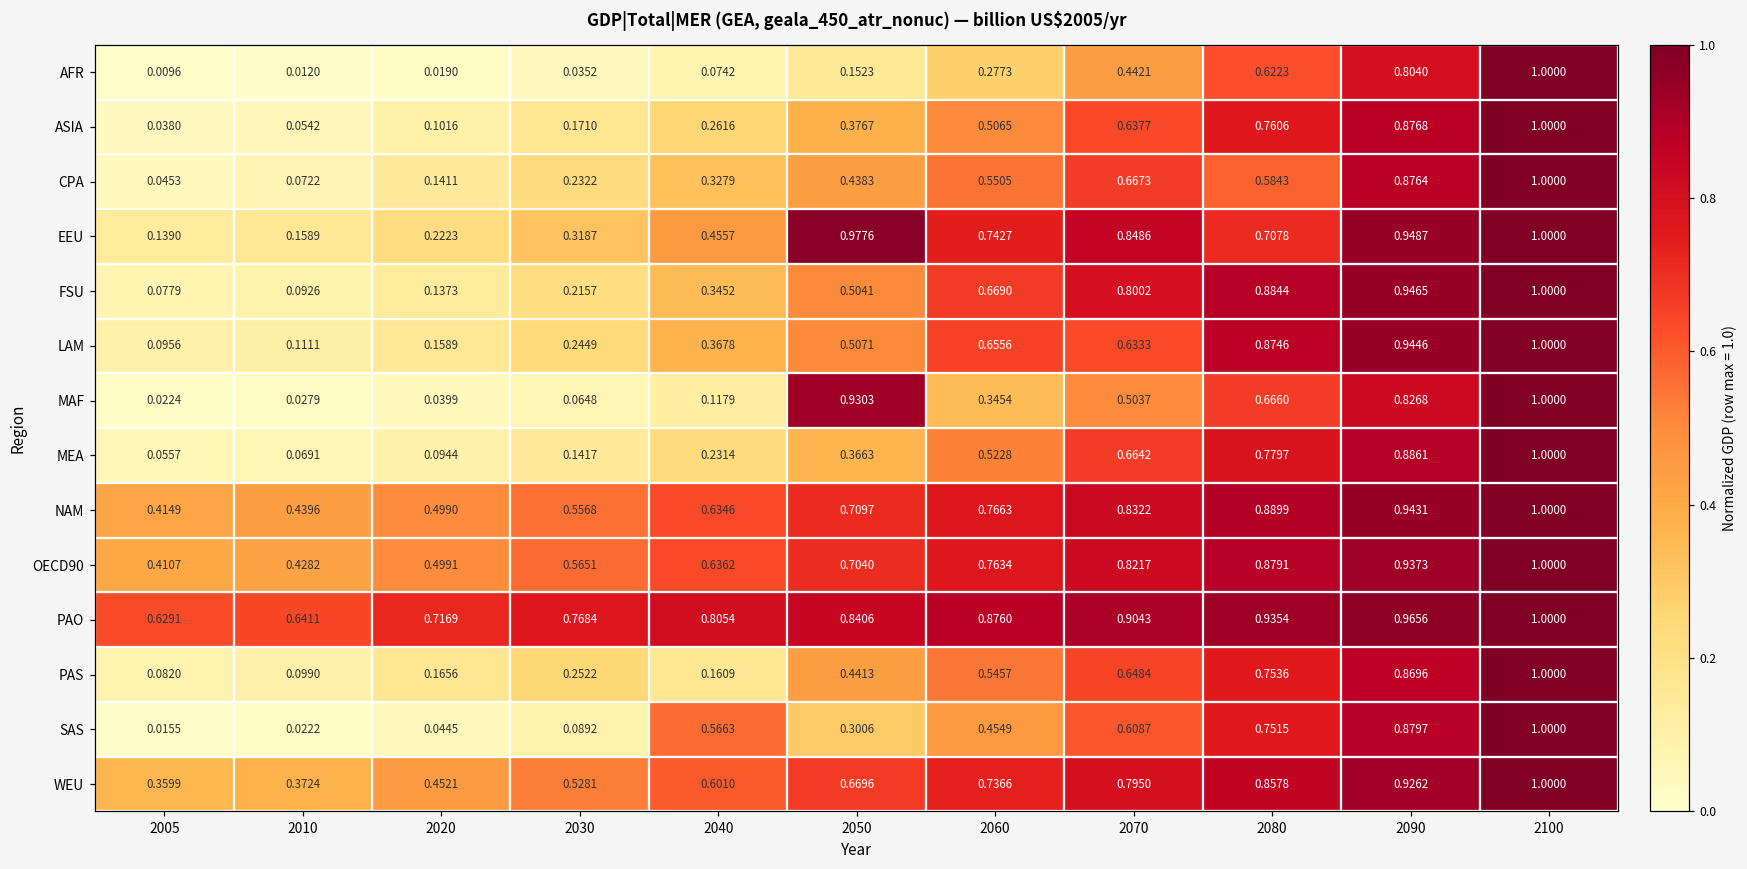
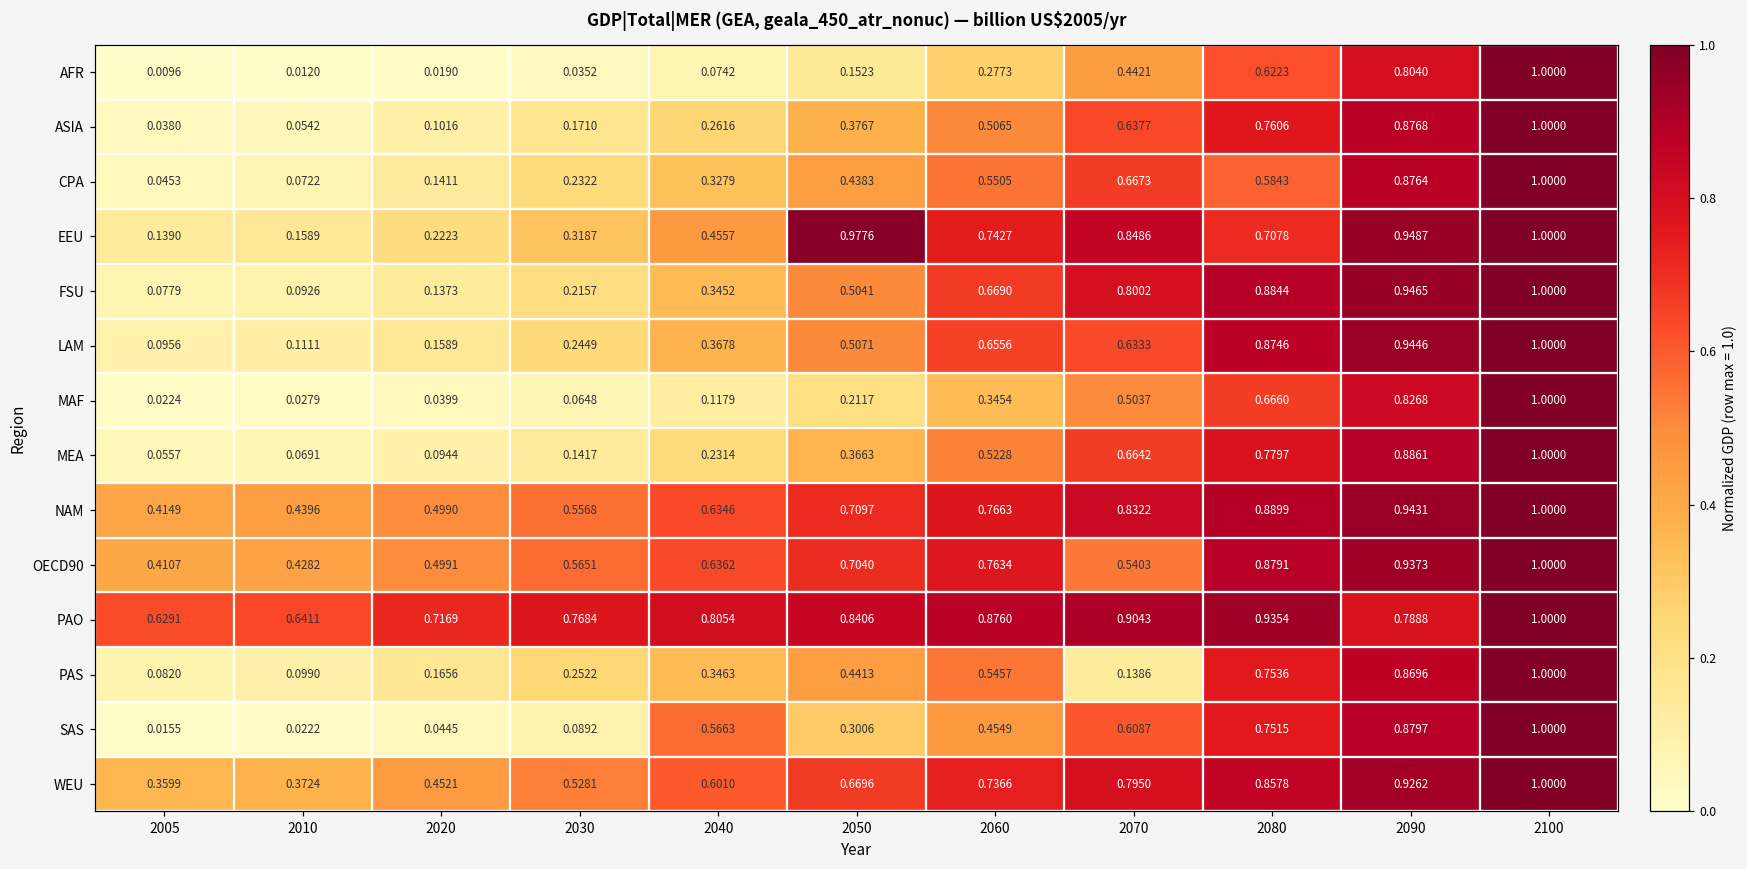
MAF, 2050: 0.9303 -> 0.2117
OECD90, 2070: 0.8217 -> 0.5403
PAO, 2090: 0.9656 -> 0.7888
PAS, 2040: 0.1609 -> 0.3463
PAS, 2070: 0.6484 -> 0.1386
